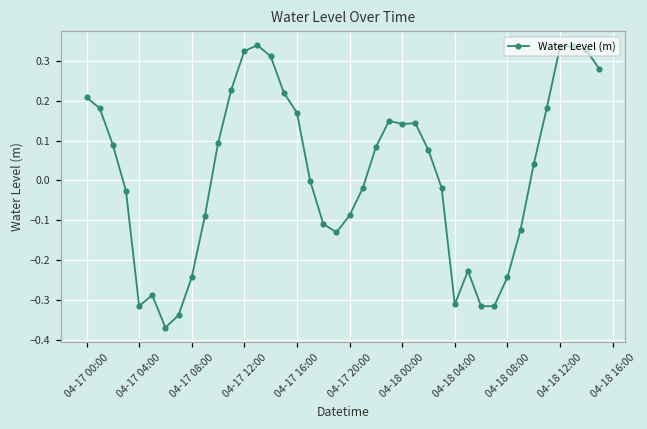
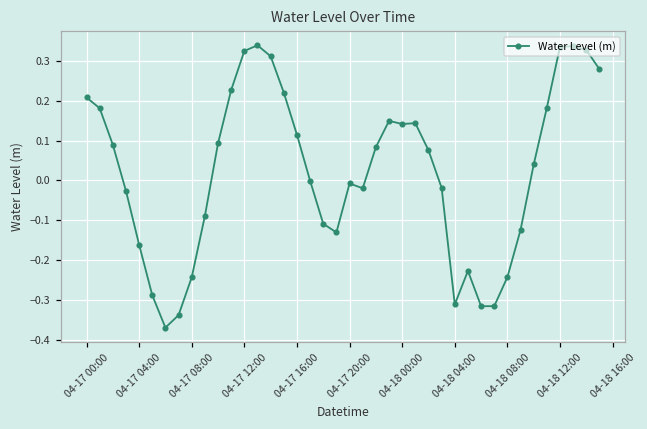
04-17 04:00: -0.32 -> -0.16
04-17 16:00: 0.17 -> 0.11
04-17 20:00: -0.09 -> -0.01
